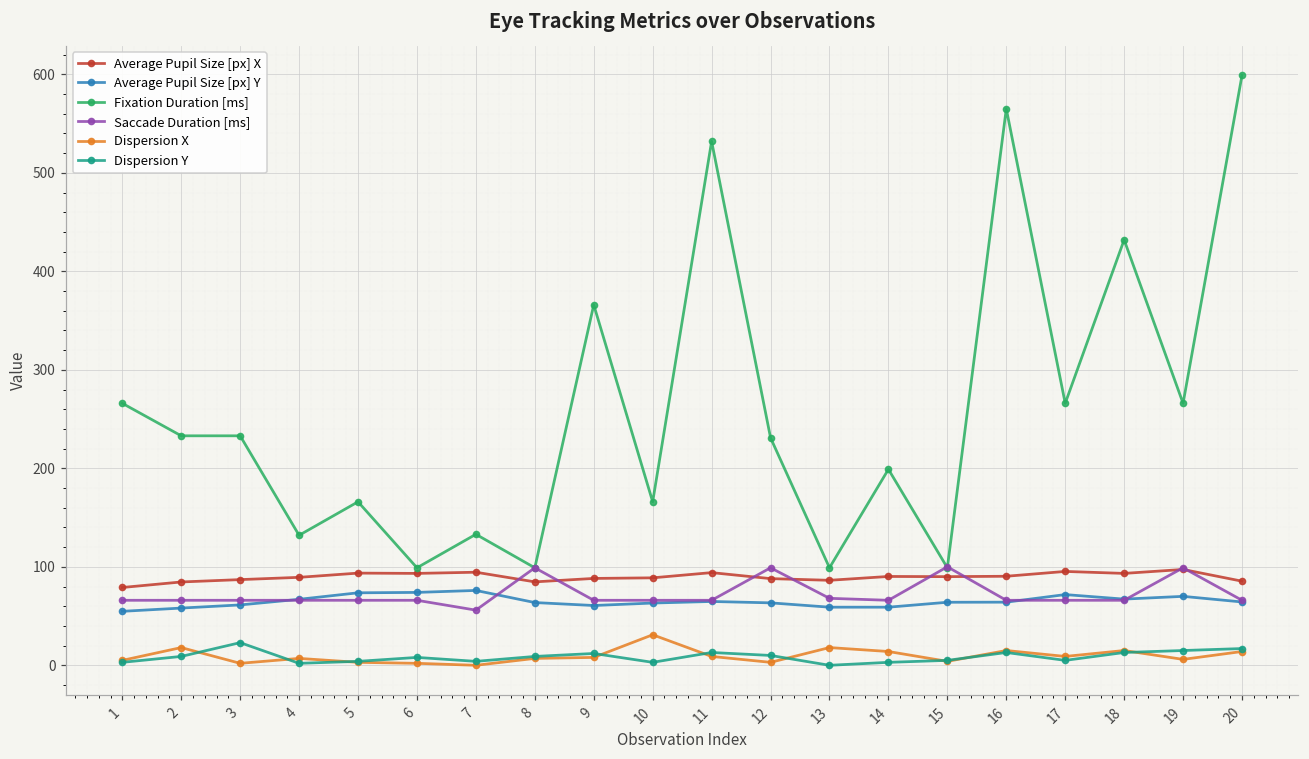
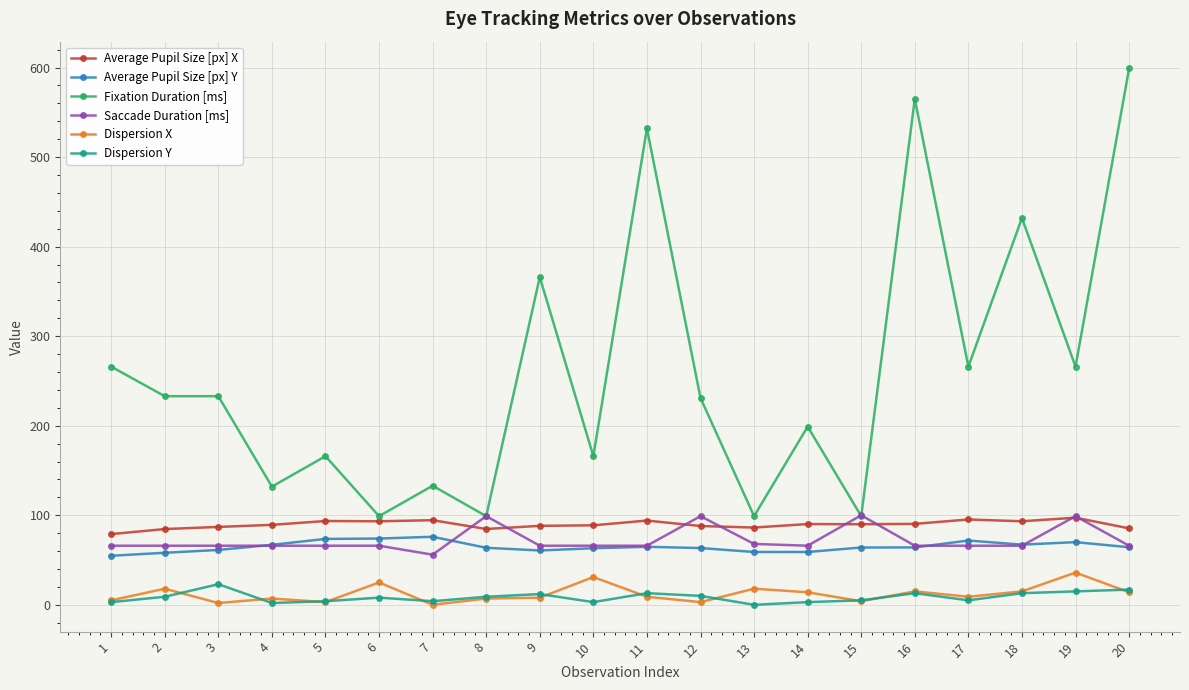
Dispersion X, 6: 0 -> 30
Dispersion X, 19: 10 -> 40
